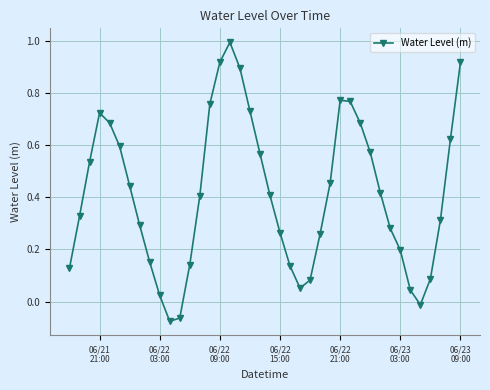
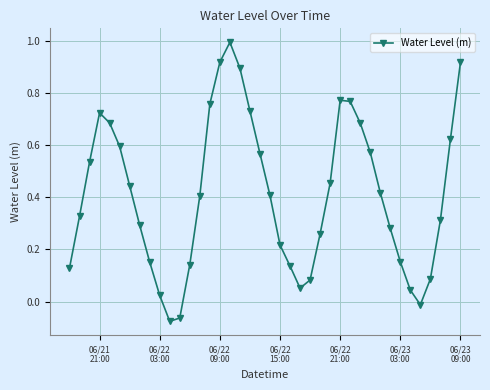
06/22 15:00: 0.26 -> 0.22
06/23 03:00: 0.20 -> 0.15
